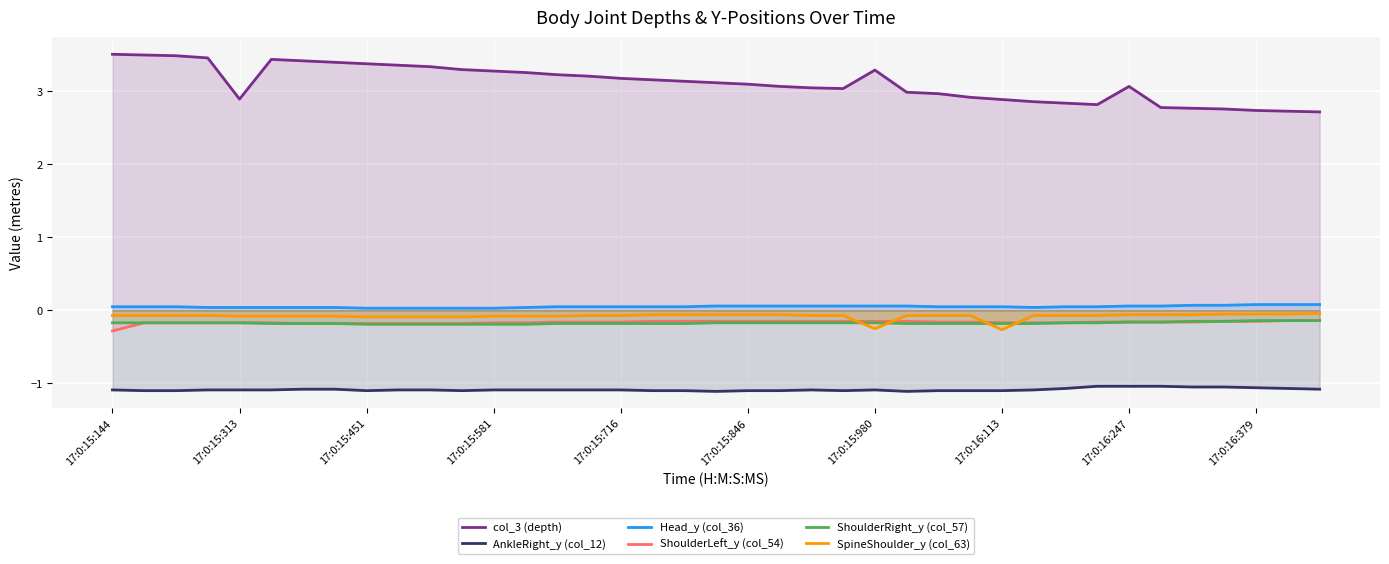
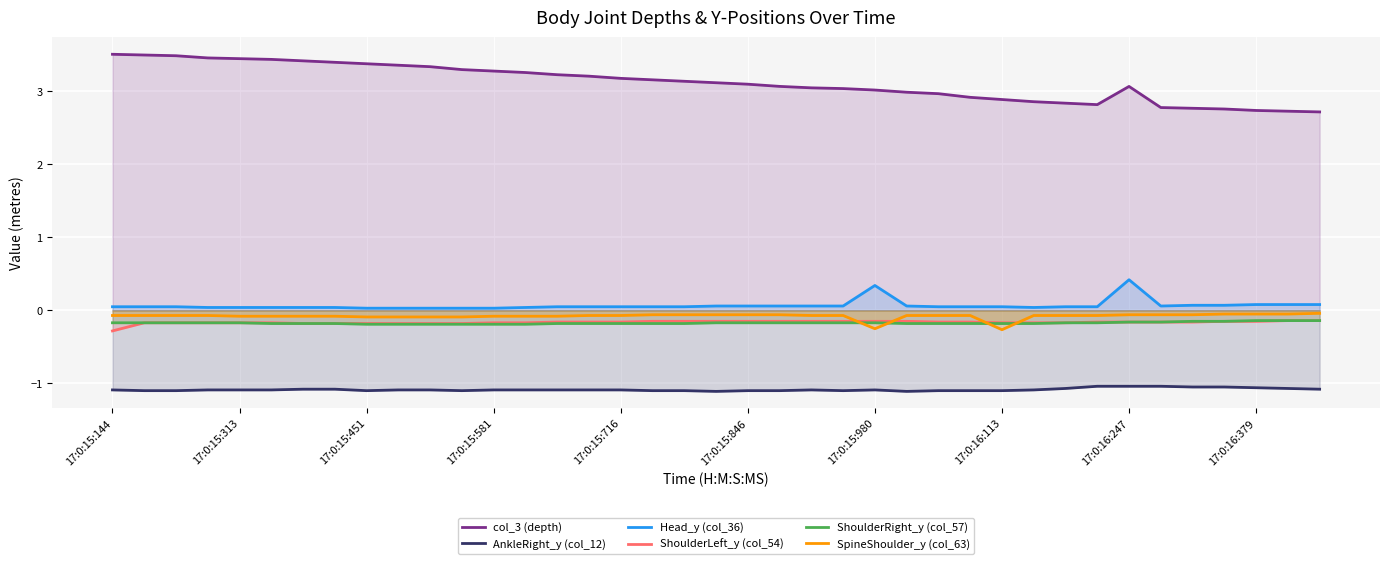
col_3 (depth), 17:0:15:313: 2.9 -> 3.5
col_3 (depth), 17:0:15:980: 3.3 -> 3.0
Head_y (col_36), 17:0:15:980: 0.1 -> 0.3
Head_y (col_36), 17:0:16:247: 0.1 -> 0.4
